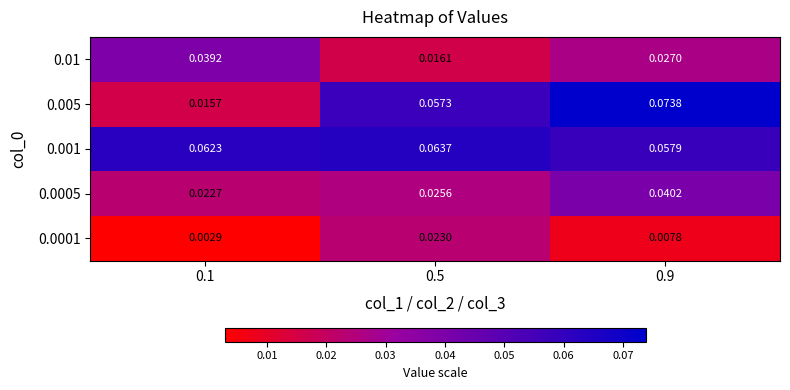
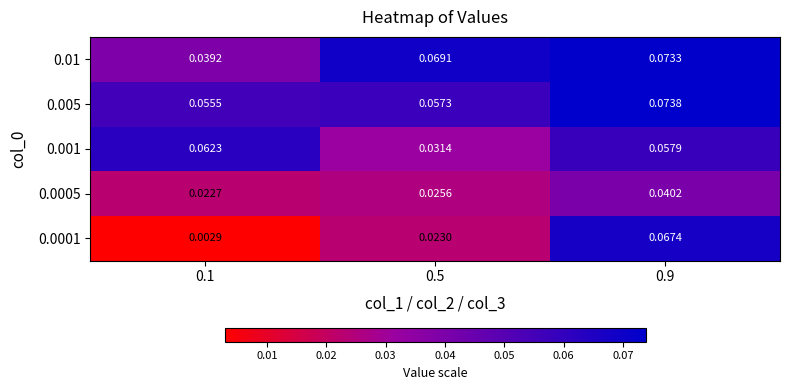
0.01, 0.5: 0.0161 -> 0.0691
0.01, 0.9: 0.0270 -> 0.0733
0.005, 0.1: 0.0157 -> 0.0555
0.001, 0.5: 0.0637 -> 0.0314
0.0001, 0.9: 0.0078 -> 0.0674
